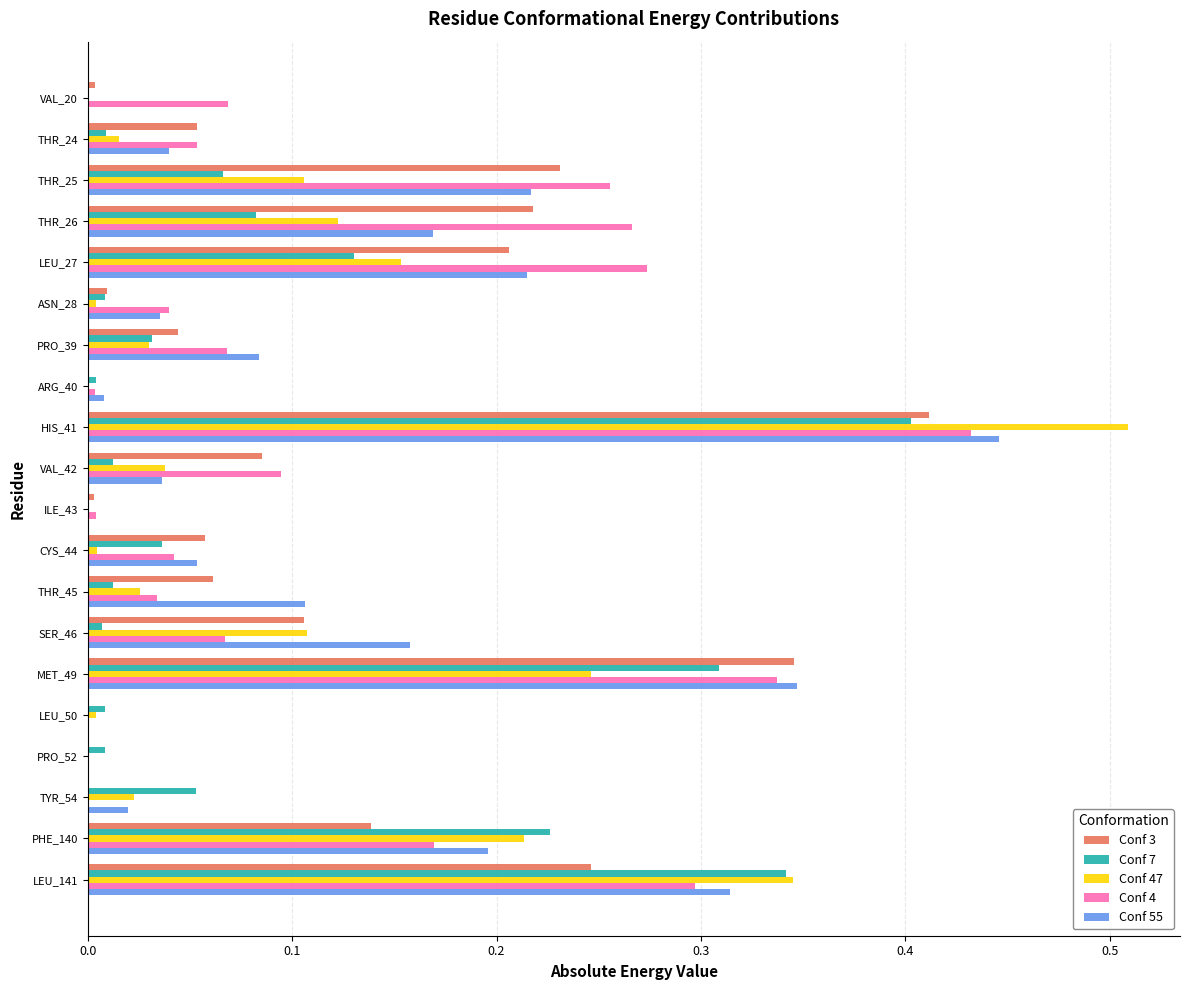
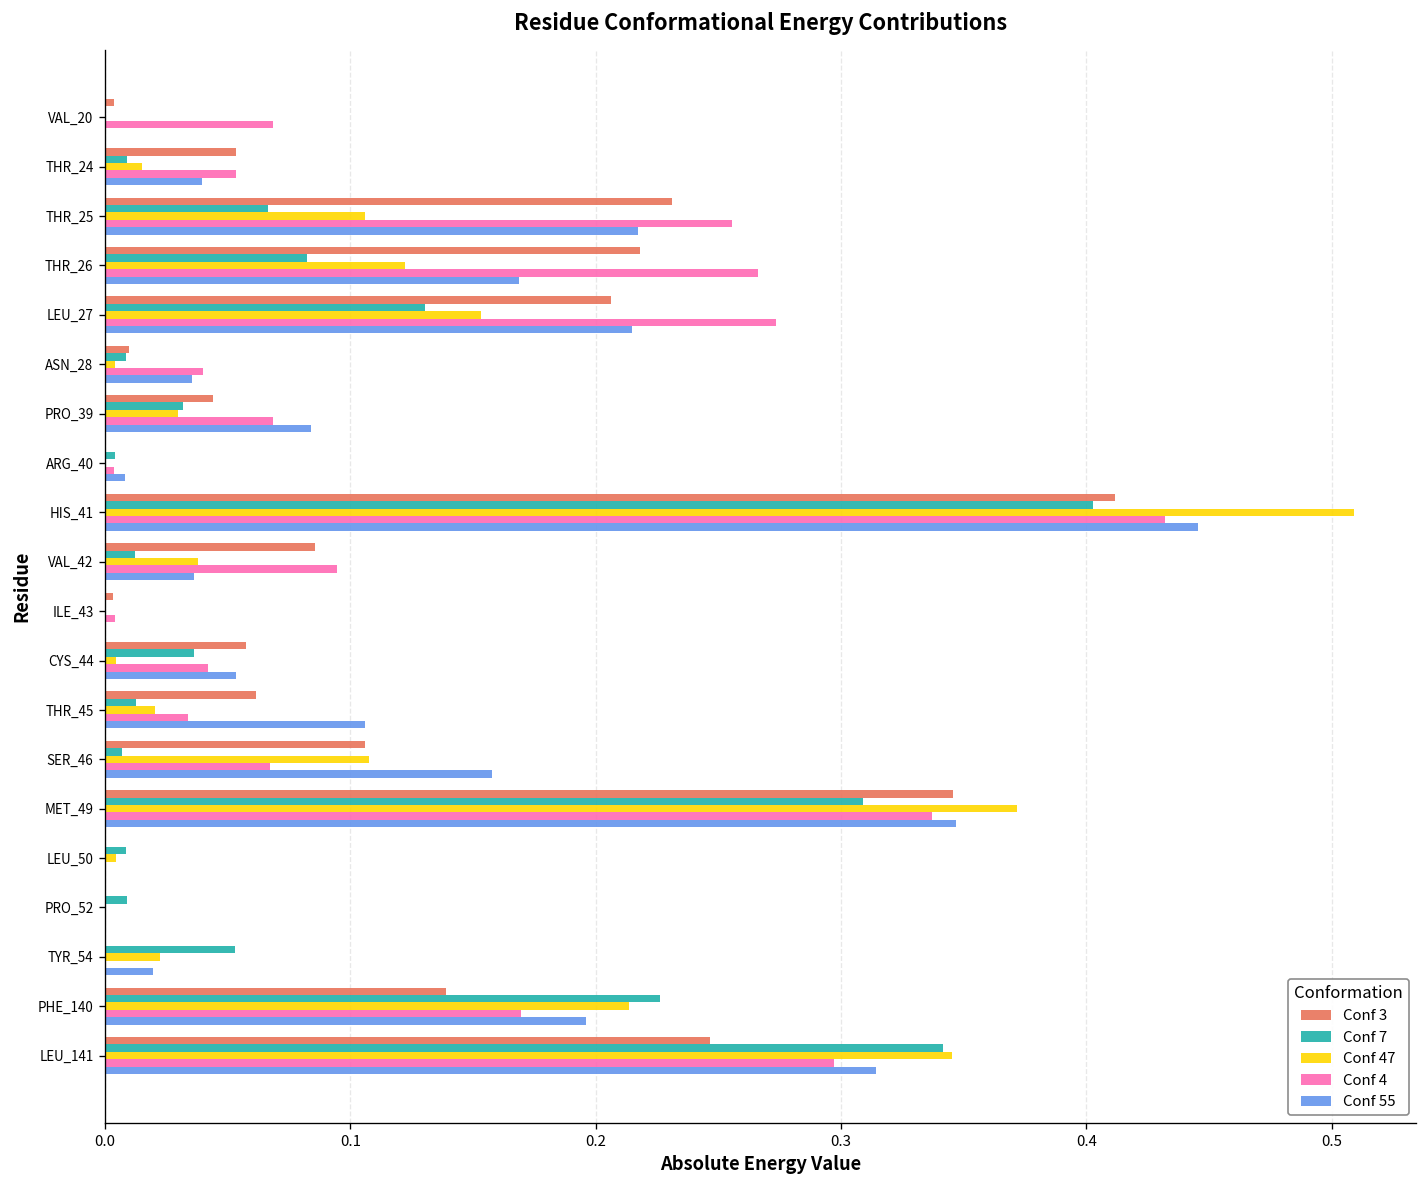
Conf 47, THR_45: 0.026 -> 0.021
Conf 47, MET_49: 0.246 -> 0.372
